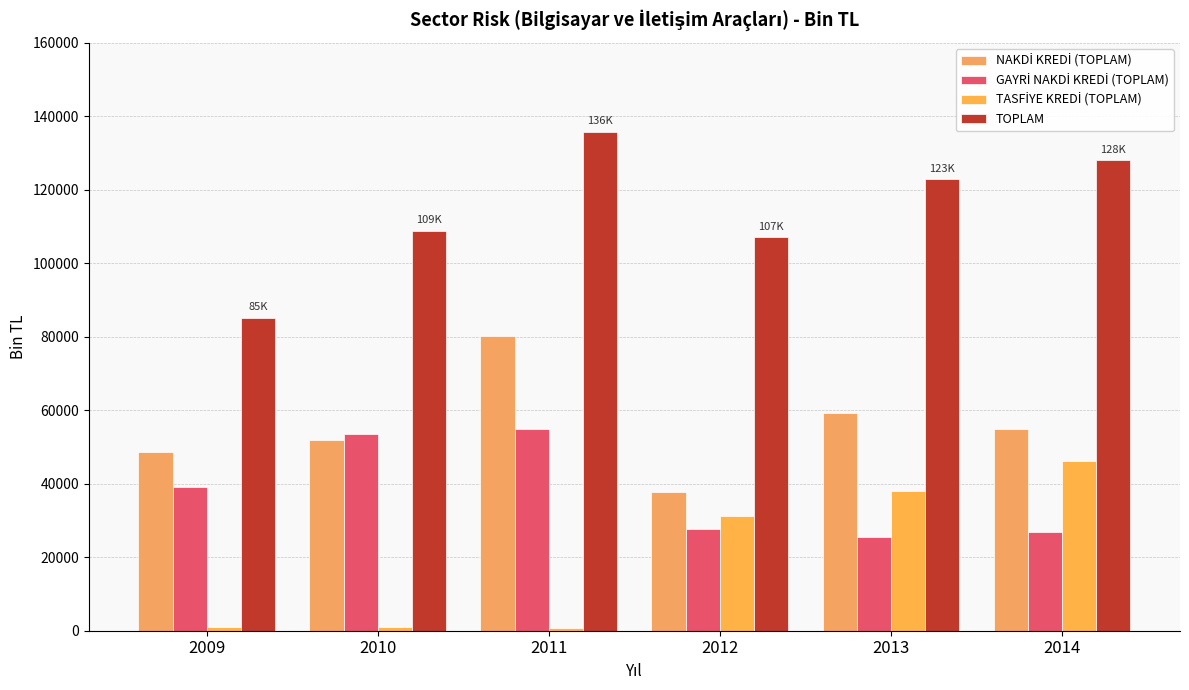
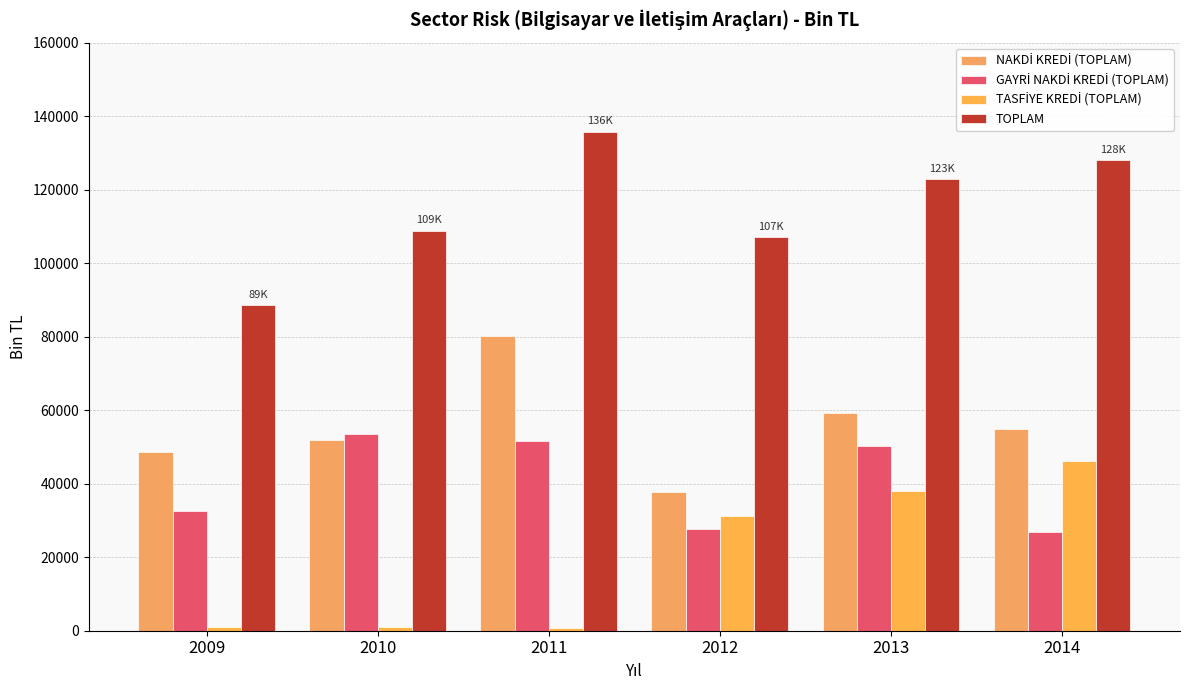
GAYRİ NAKDİ KREDİ (TOPLAM), 2009: 39000 -> 33000
TOPLAM, 2009: 85K -> 89K
GAYRİ NAKDİ KREDİ (TOPLAM), 2011: 55000 -> 52000
GAYRİ NAKDİ KREDİ (TOPLAM), 2013: 26000 -> 50000
